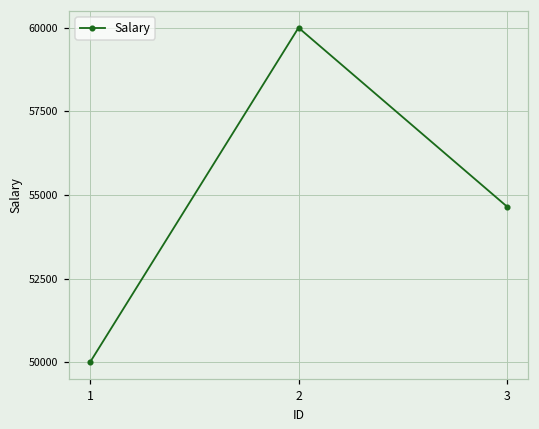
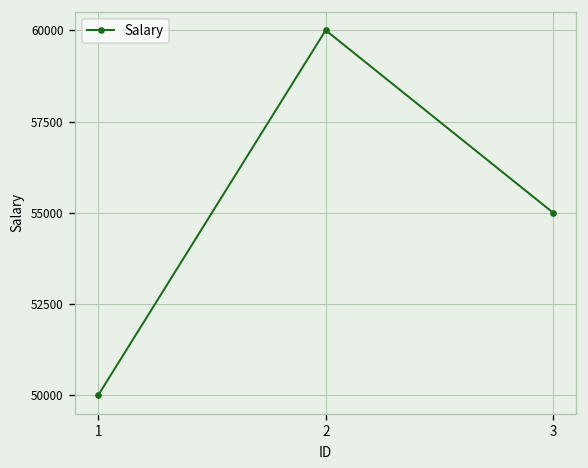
3: 54700 -> 55000
